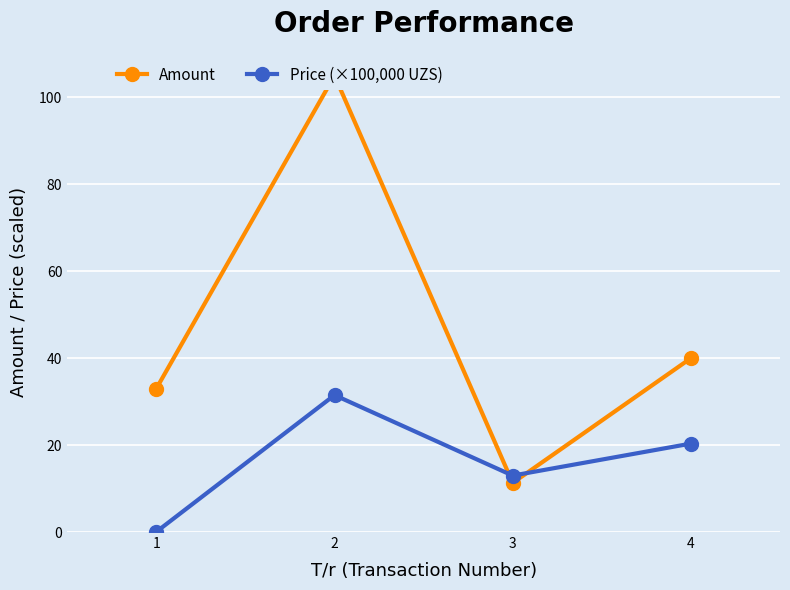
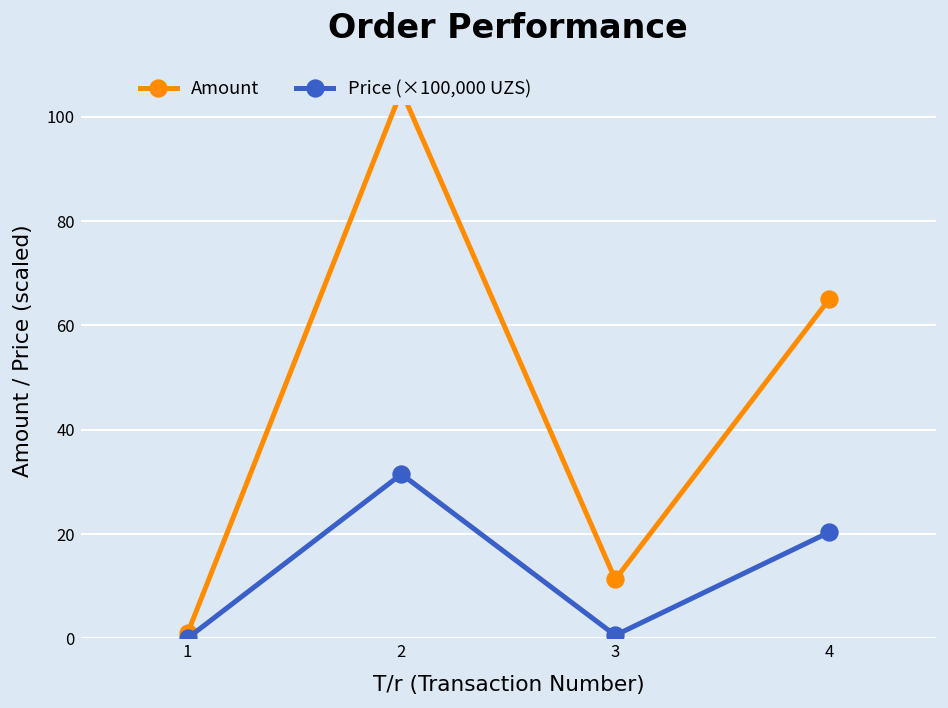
Amount, 1: 33 -> 1
Price (×100,000 UZS), 3: 13 -> 1
Amount, 4: 40 -> 65
